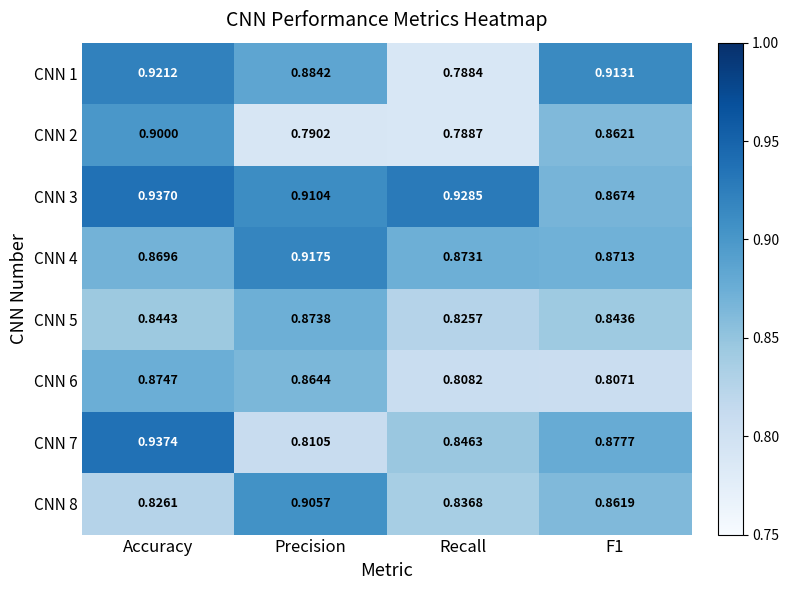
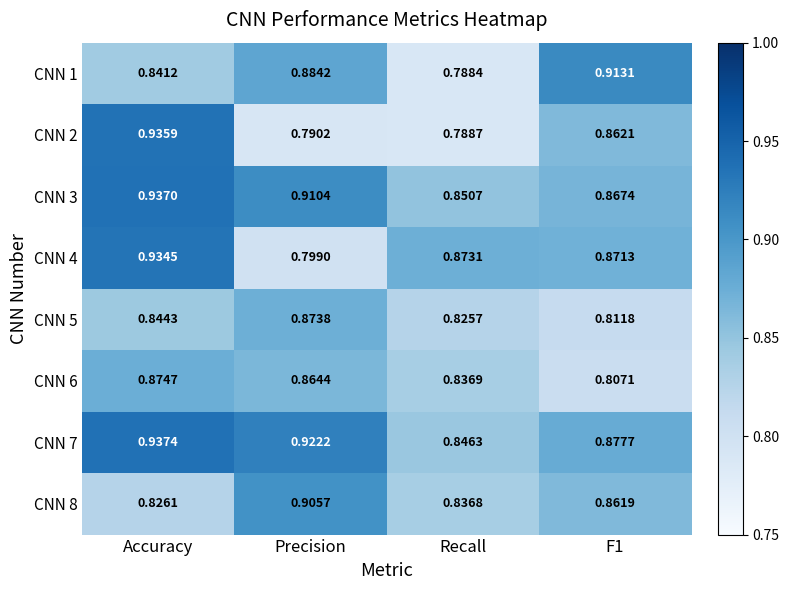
CNN 1, Accuracy: 0.9212 -> 0.8412
CNN 2, Accuracy: 0.9000 -> 0.9359
CNN 3, Recall: 0.9285 -> 0.8507
CNN 4, Accuracy: 0.8696 -> 0.9345
CNN 4, Precision: 0.9175 -> 0.7990
CNN 5, F1: 0.8436 -> 0.8118
CNN 6, Recall: 0.8082 -> 0.8369
CNN 7, Precision: 0.8105 -> 0.9222
